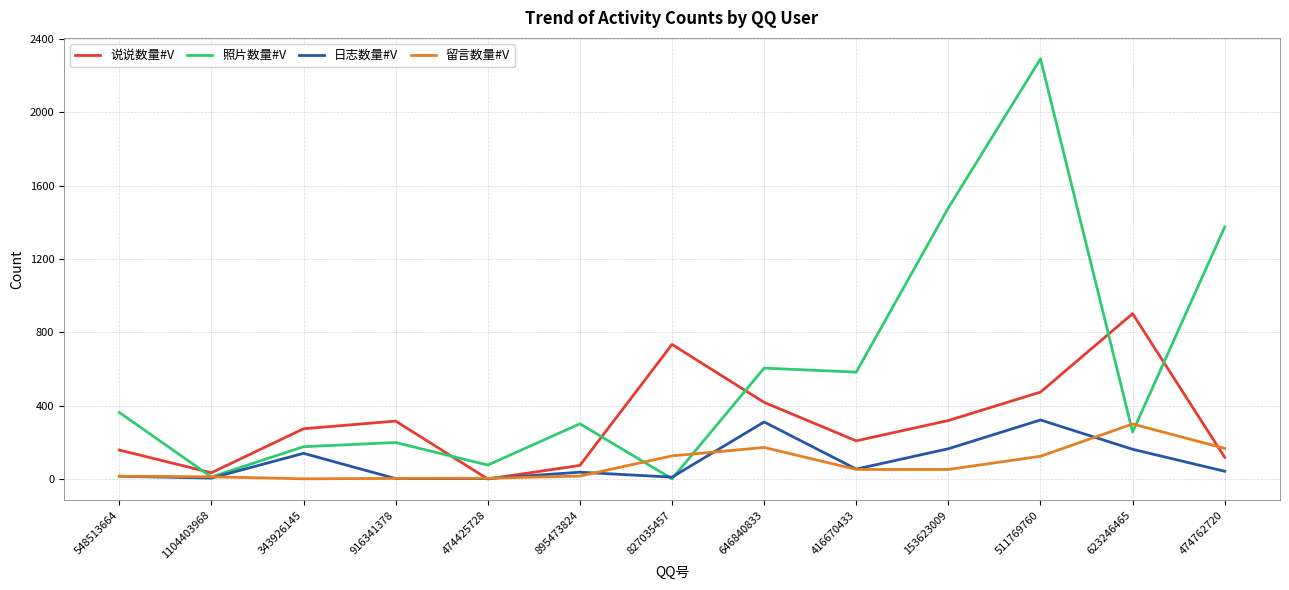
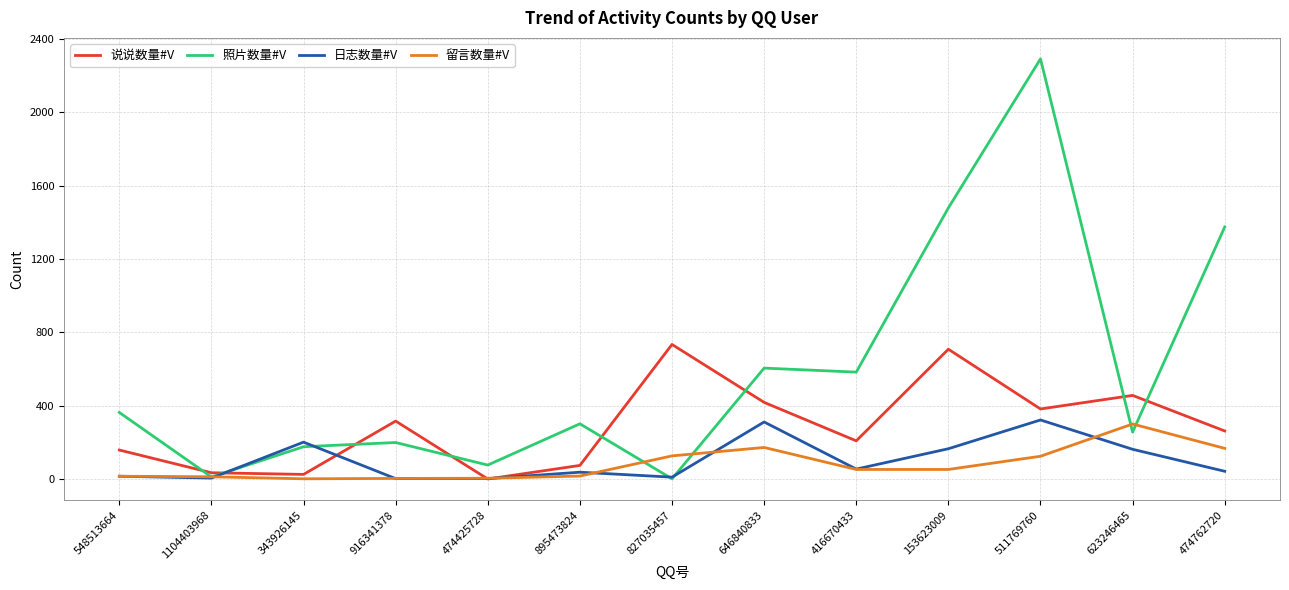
说说数量#V, 343926145: 270 -> 30
日志数量#V, 343926145: 140 -> 200
说说数量#V, 153623009: 320 -> 710
说说数量#V, 511769760: 470 -> 380
说说数量#V, 623246465: 900 -> 460
说说数量#V, 474762720: 120 -> 260
